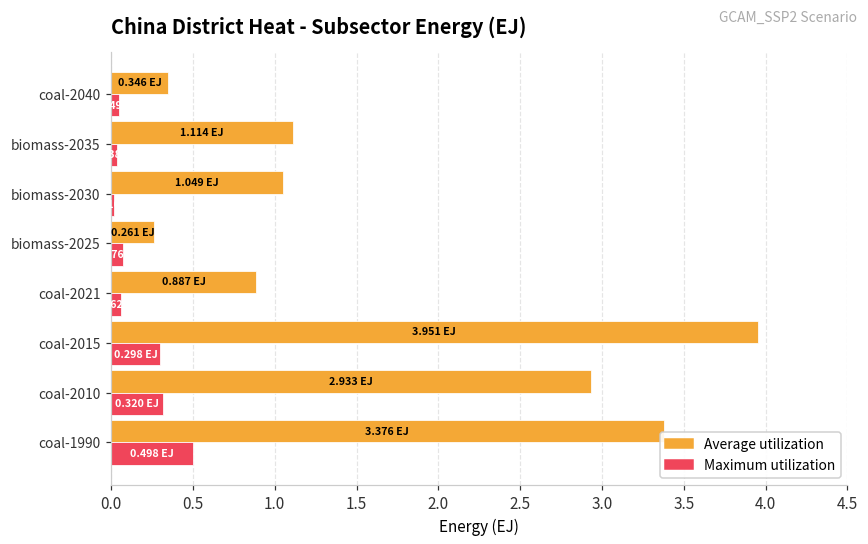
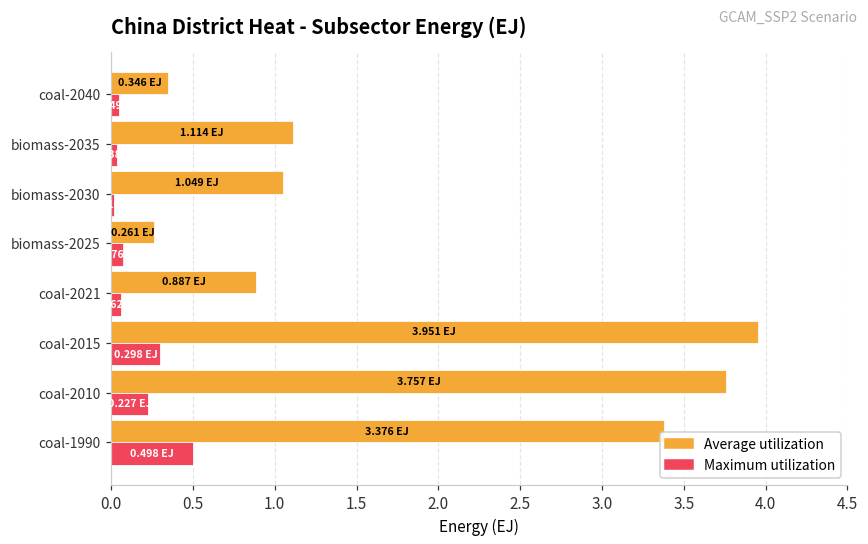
Average utilization, coal-2010: 2.933 -> 3.757
Maximum utilization, coal-2010: 0.320 -> 0.227
